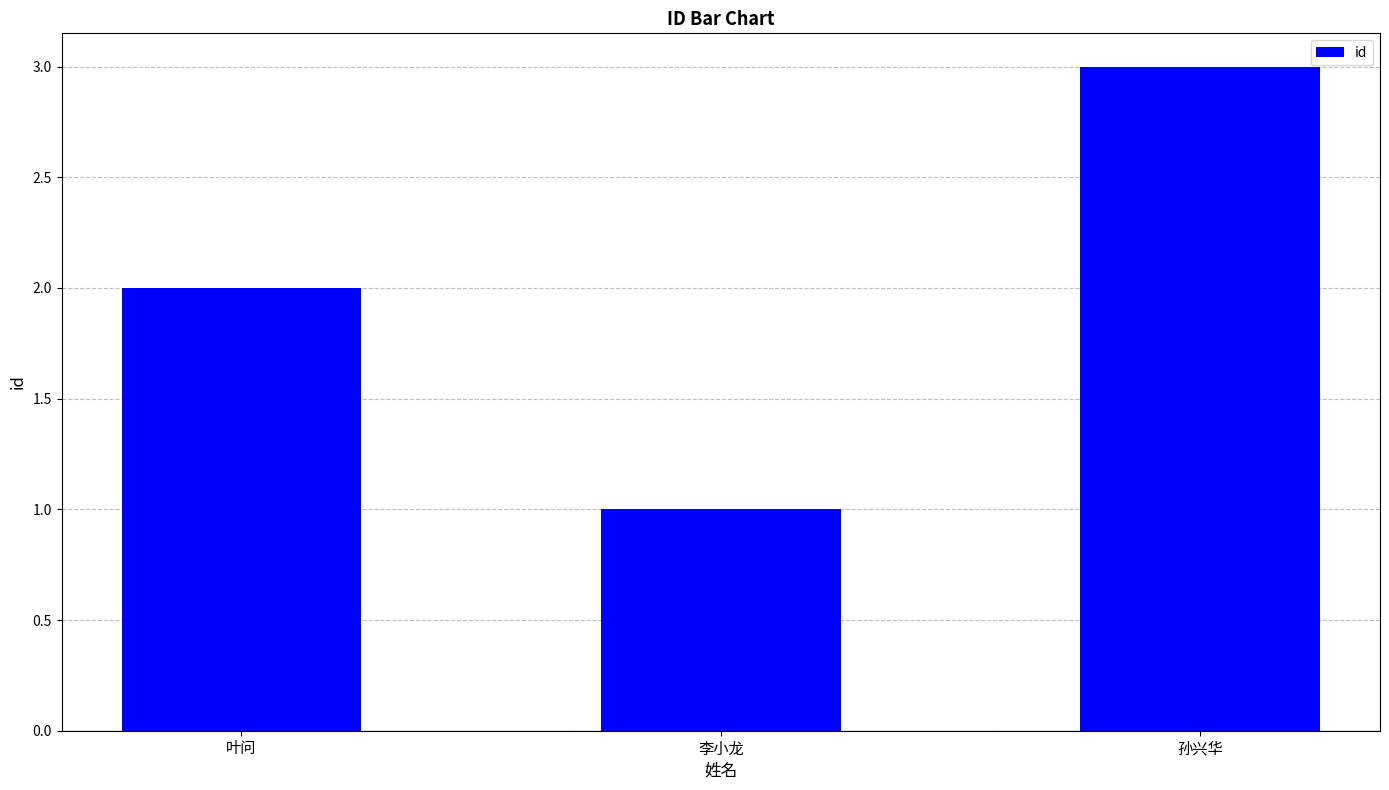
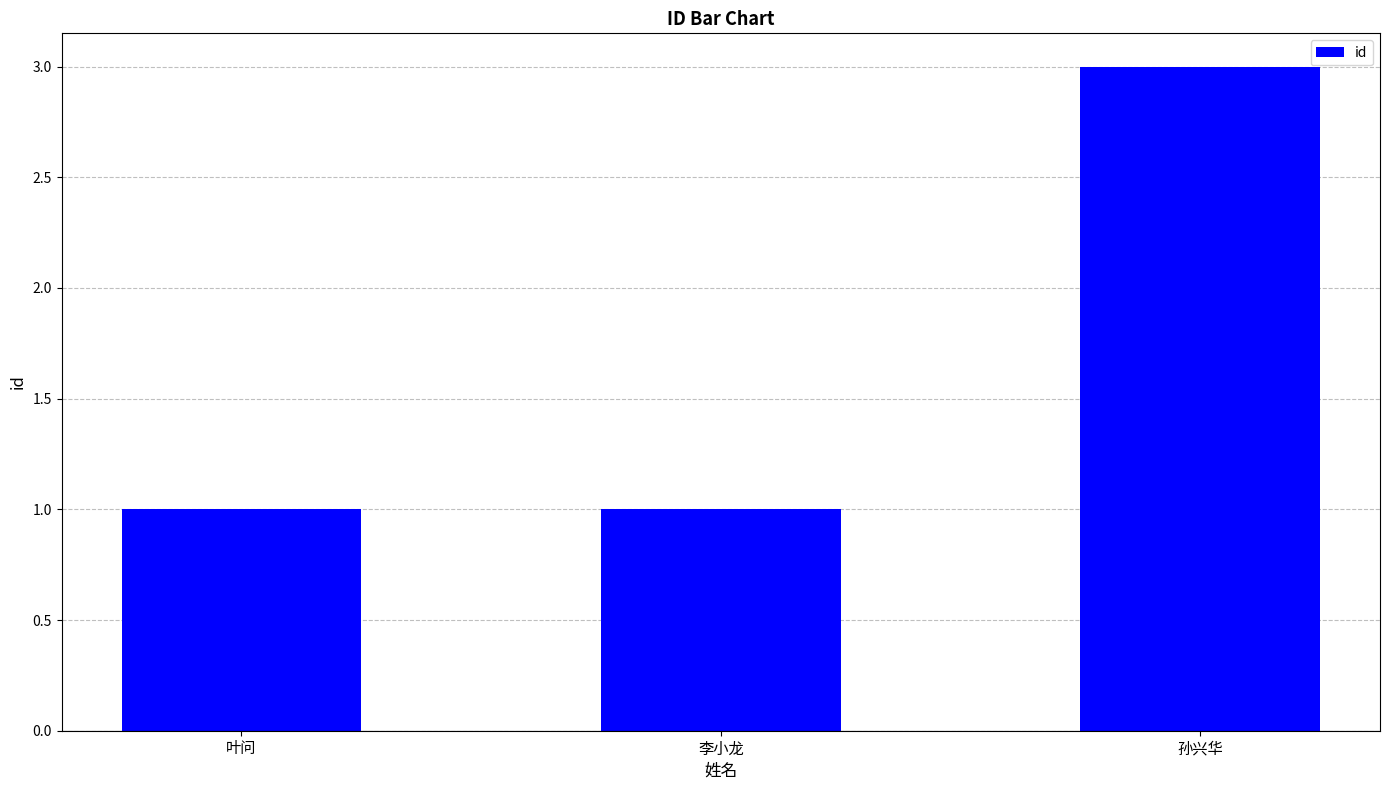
叶问: 2 -> 1
